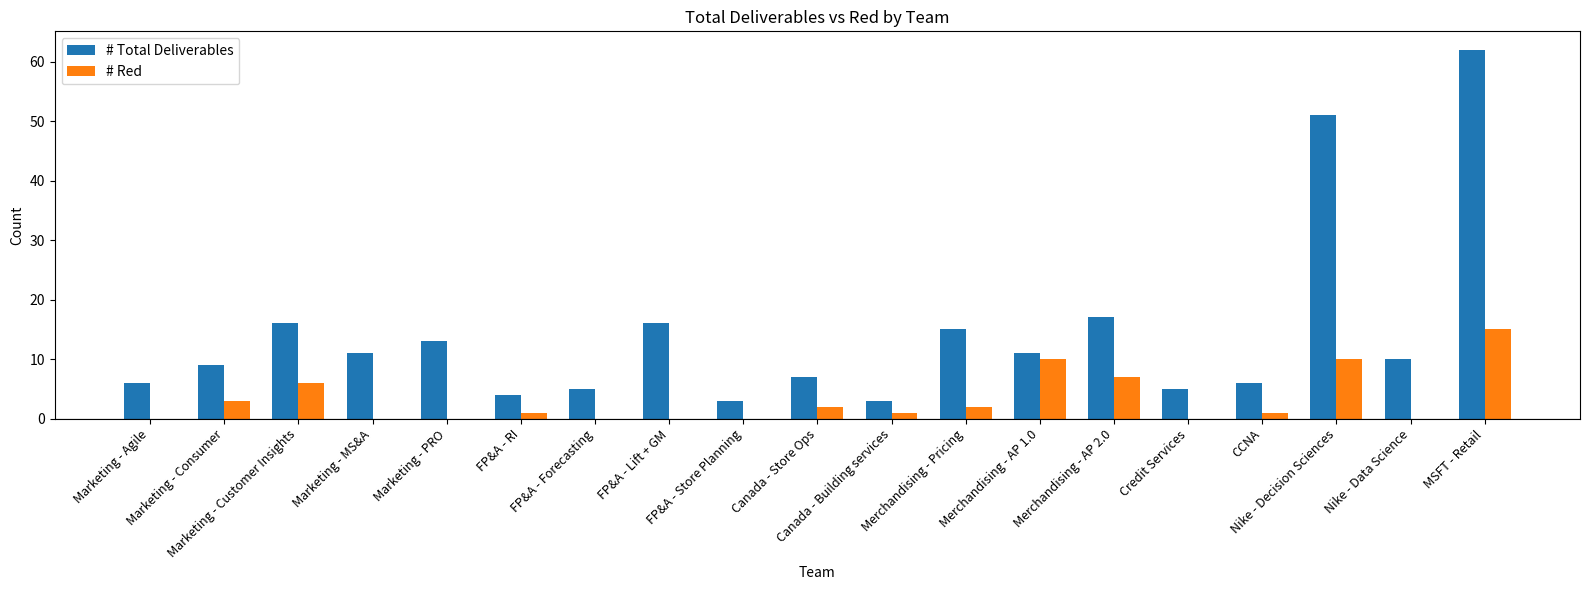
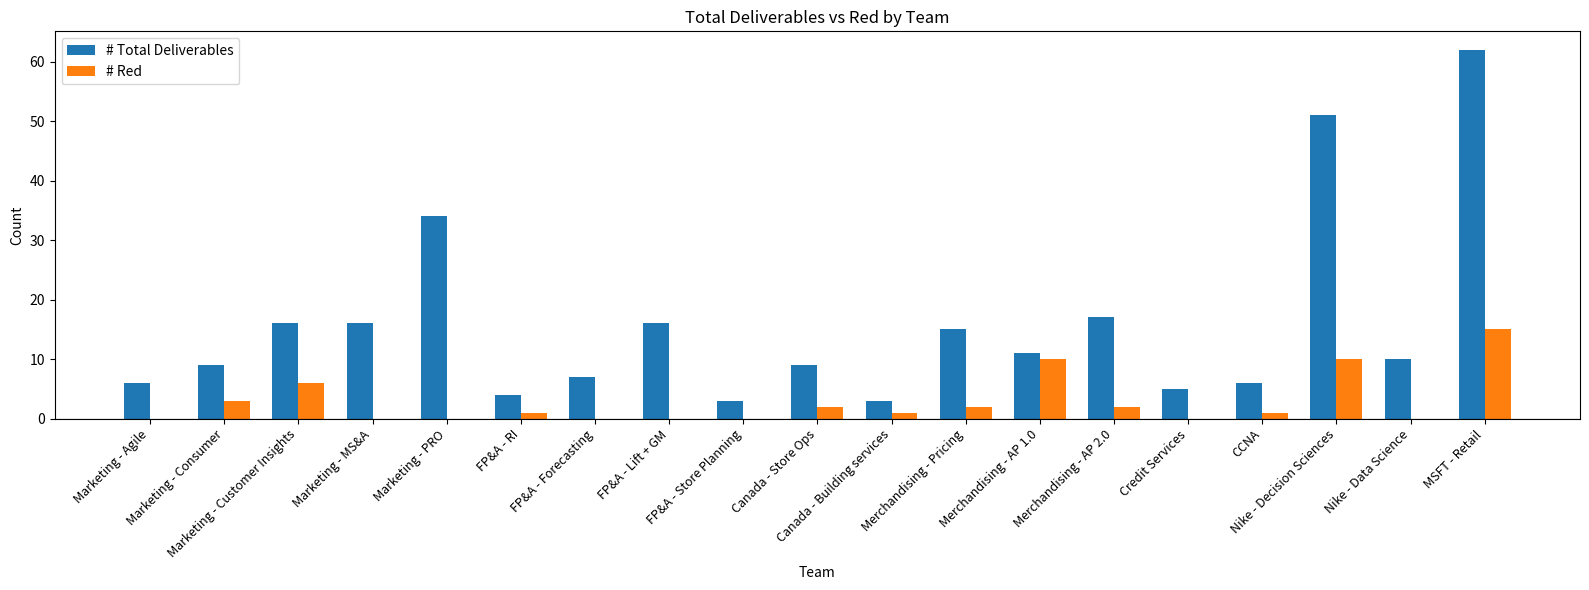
# Total Deliverables, Marketing - MS&A: 11 -> 16
# Total Deliverables, Marketing - PRO: 13 -> 34
# Total Deliverables, FP&A - Forecasting: 5 -> 7
# Total Deliverables, Canada - Store Ops: 7 -> 9
# Red, Merchandising - AP 2.0: 7 -> 2
